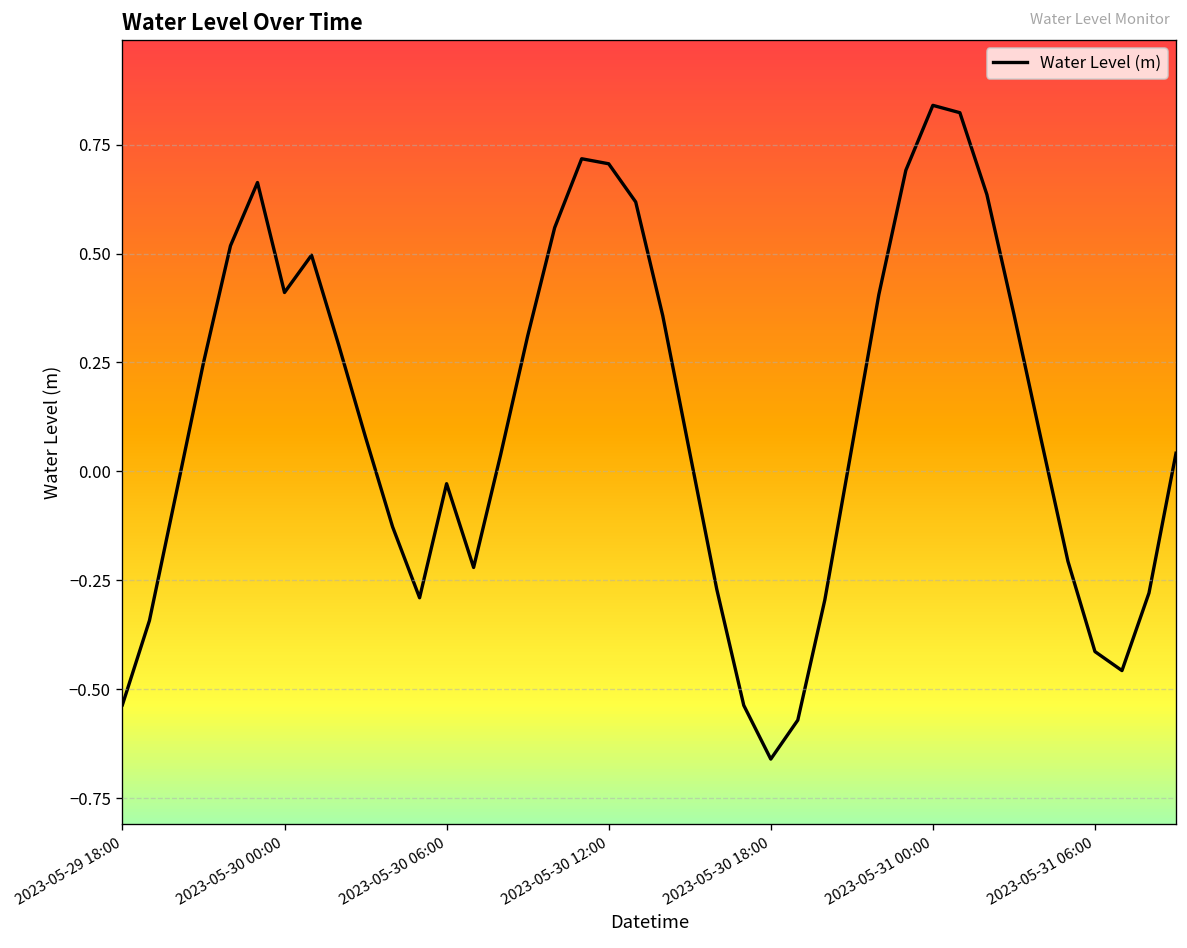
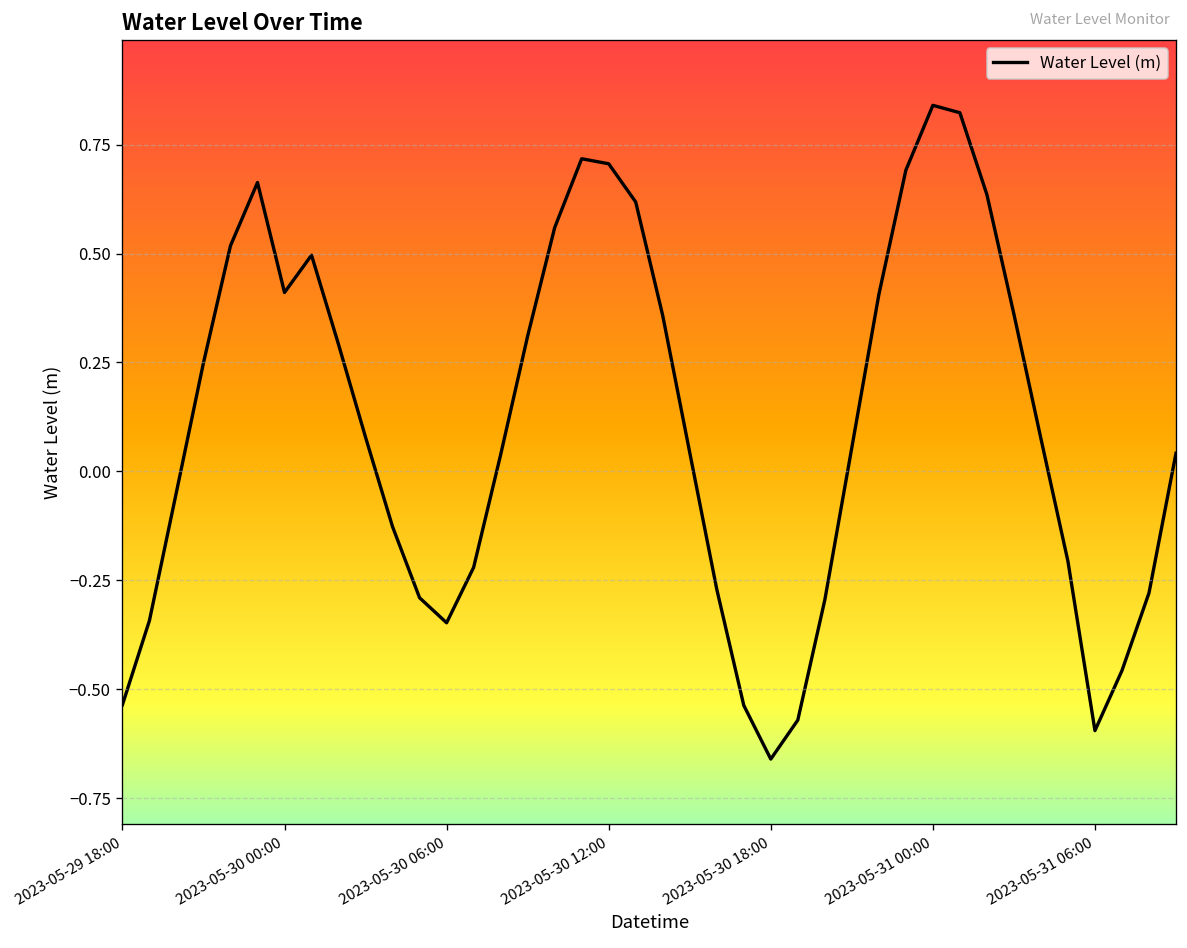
2023-05-30 06:00: -0.03 -> -0.35
2023-05-31 06:00: -0.41 -> -0.60
